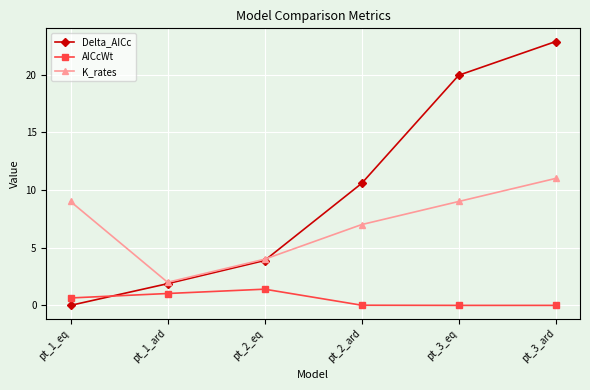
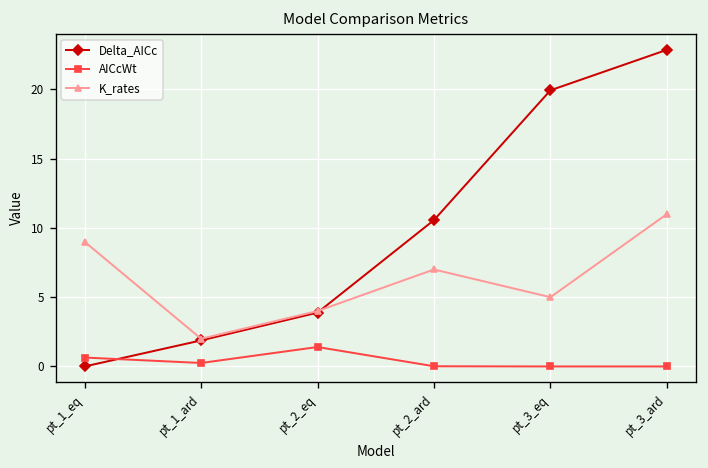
AICcWt, pt_1_ard: 1.0 -> 0.3
K_rates, pt_3_eq: 9 -> 5
